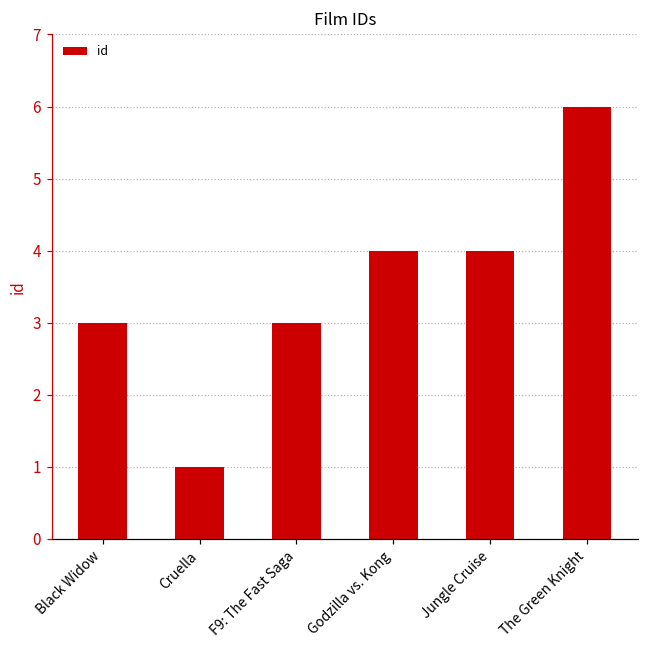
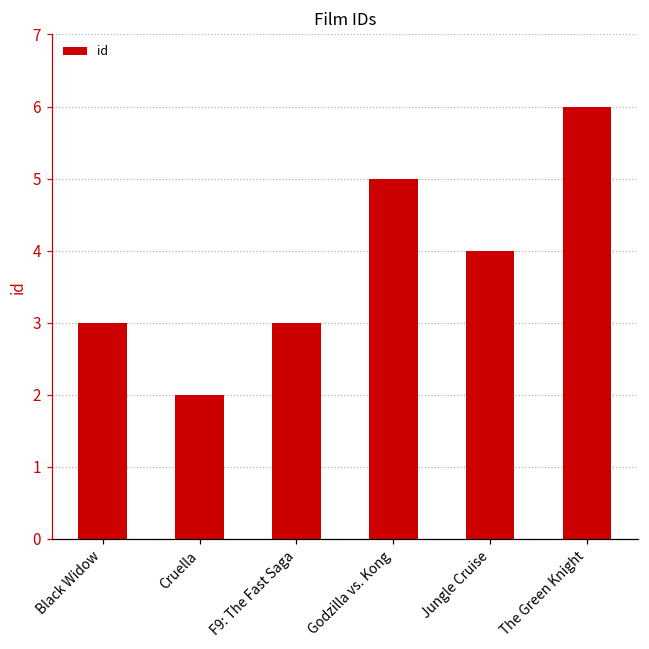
Cruella: 1 -> 2
Godzilla vs. Kong: 4 -> 5
